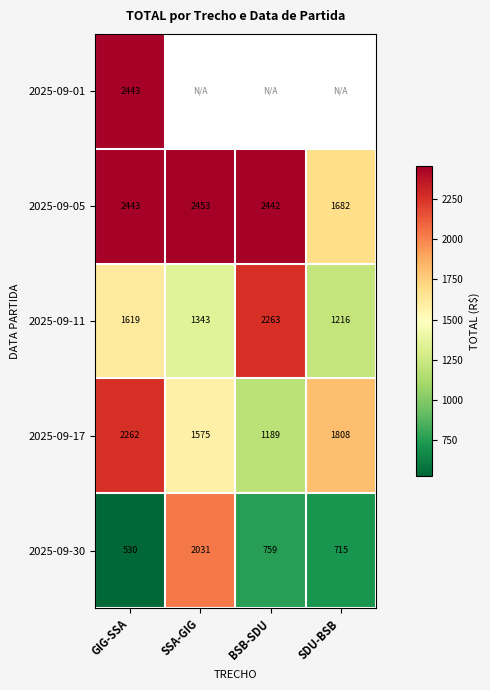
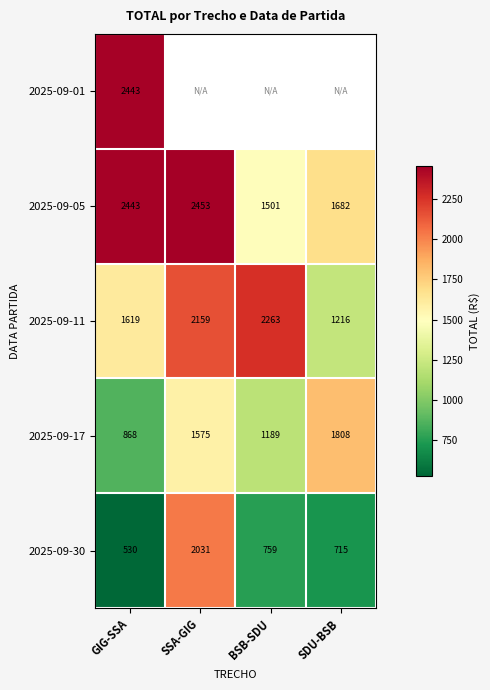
2025-09-05, BSB-SDU: 2442 -> 1501
2025-09-11, SSA-GIG: 1343 -> 2159
2025-09-17, GIG-SSA: 2262 -> 868
